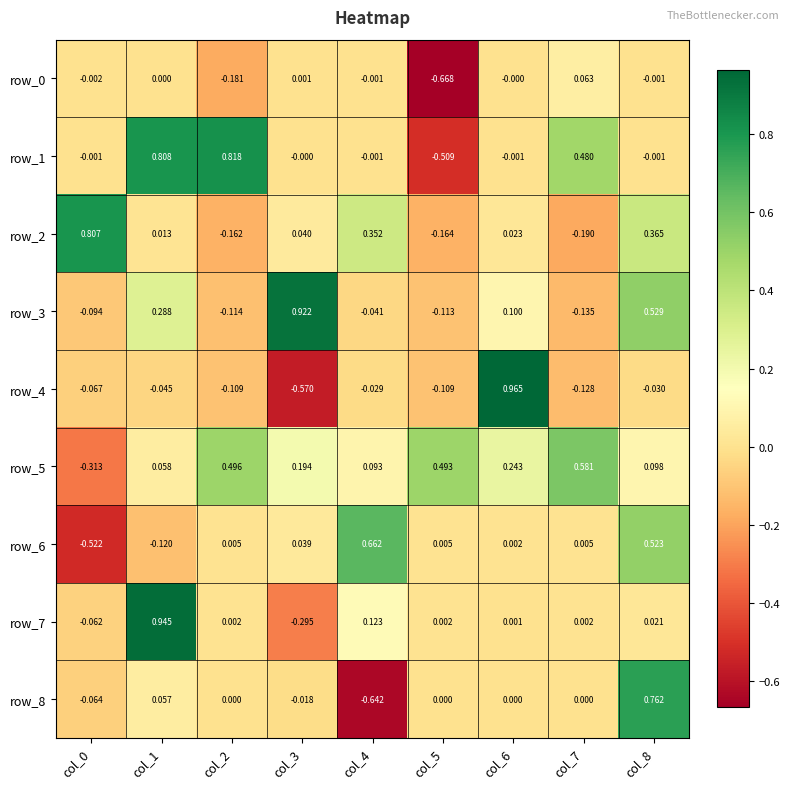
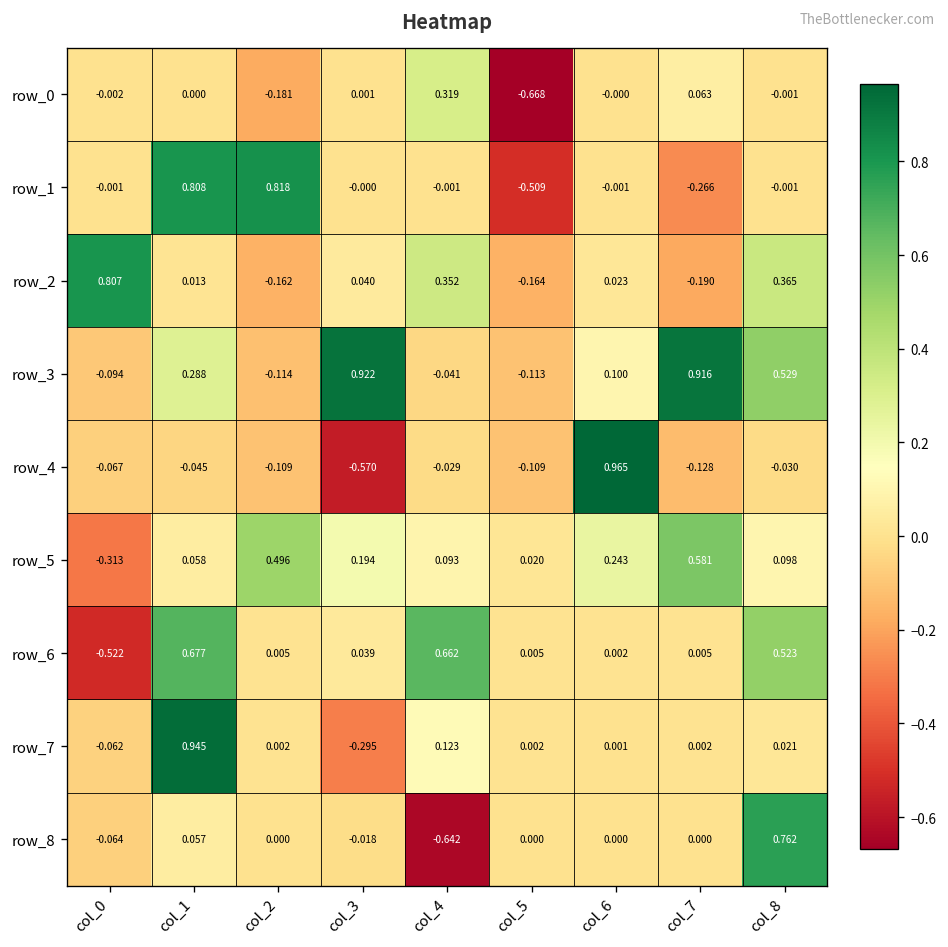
row_0, col_4: -0.001 -> 0.319
row_1, col_7: 0.480 -> -0.266
row_3, col_7: -0.135 -> 0.916
row_5, col_5: 0.493 -> 0.020
row_6, col_1: -0.120 -> 0.677
